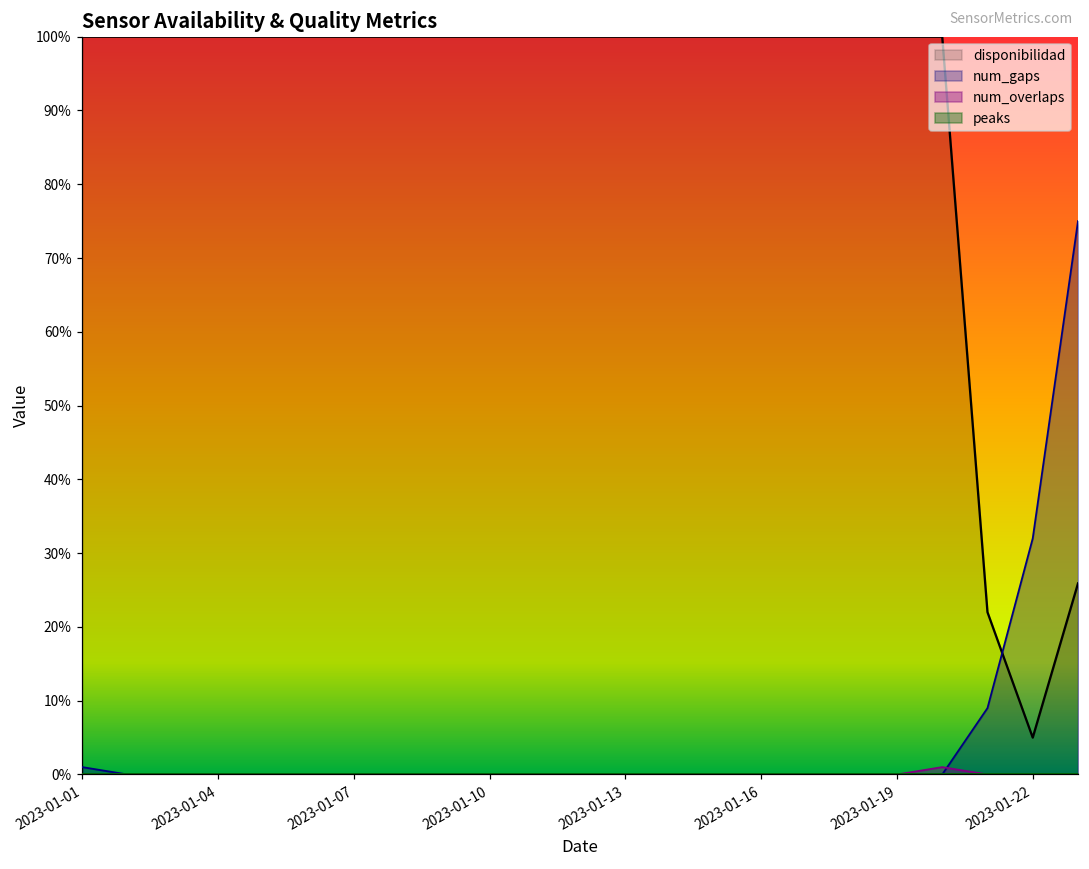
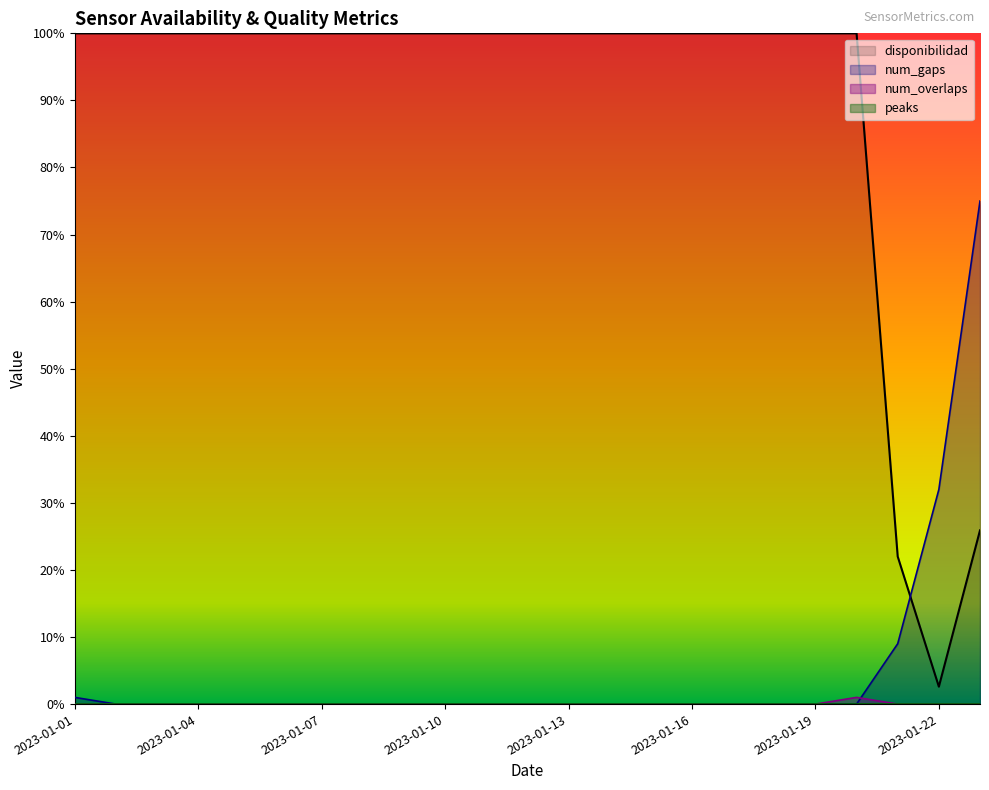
disponibilidad, 2023-01-22: 5% -> 3%
